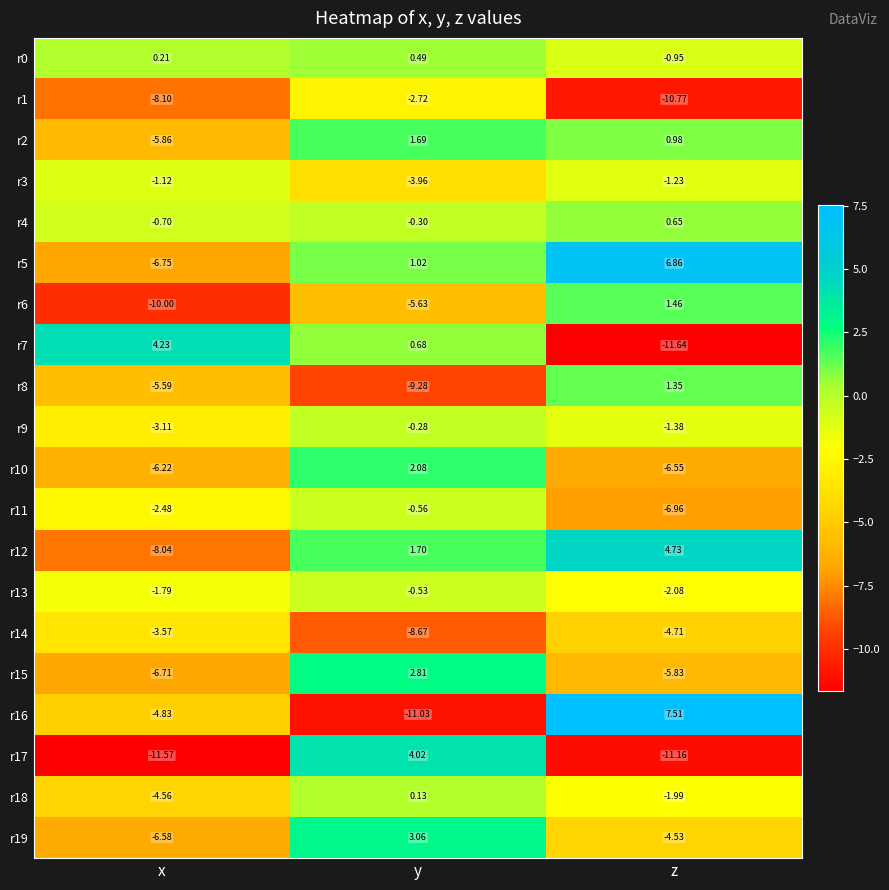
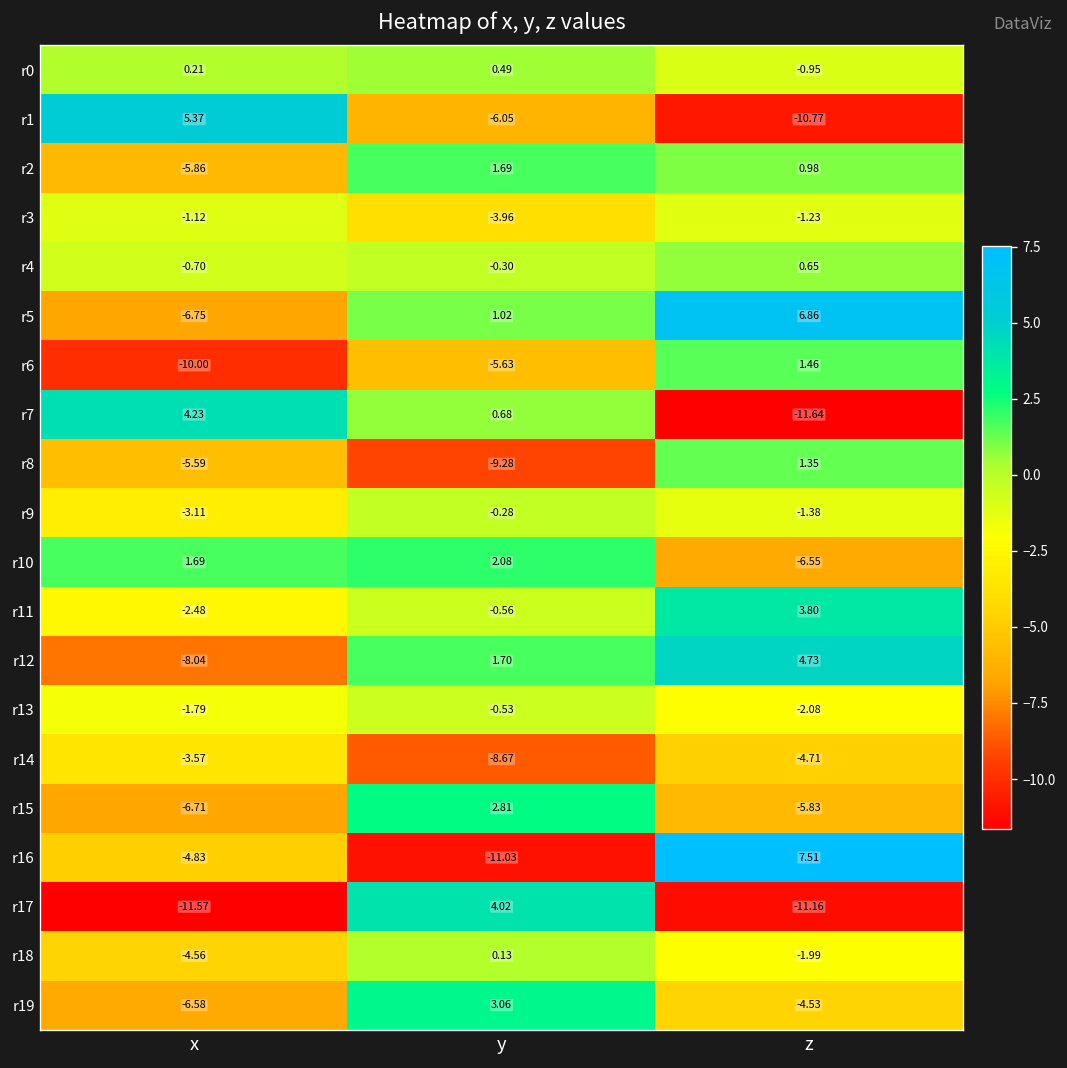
r1, x: -8.10 -> 5.37
r1, y: -2.72 -> -6.05
r10, x: -6.22 -> 1.69
r11, z: -6.96 -> 3.80
